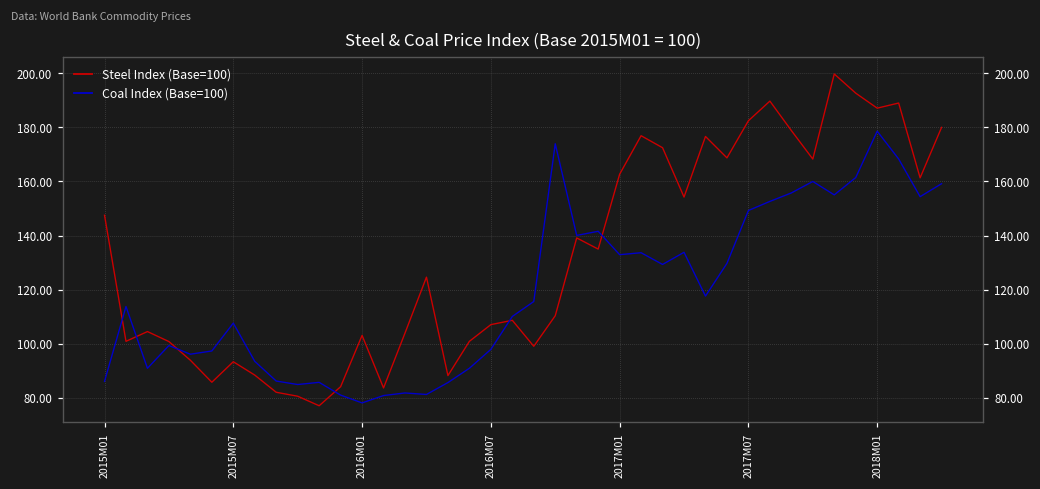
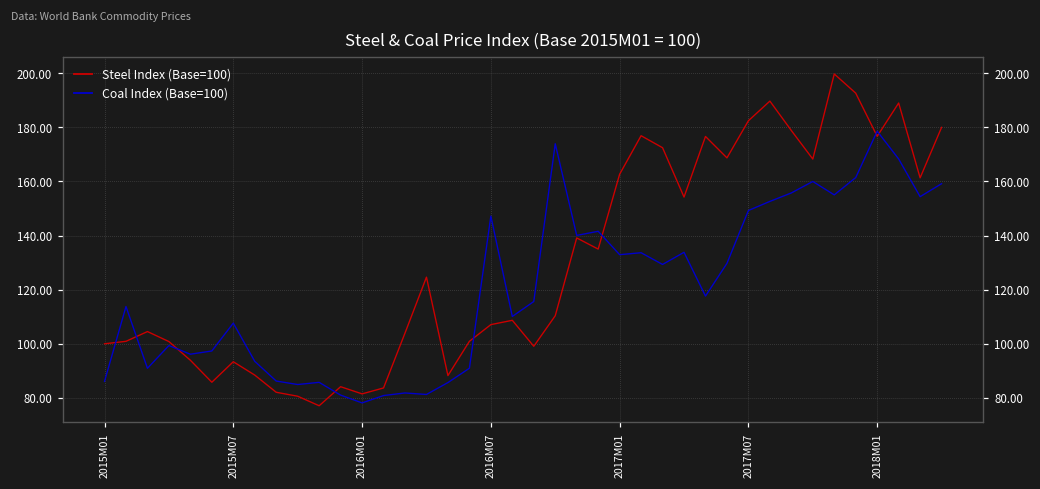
Steel Index (Base=100), 2015M01: 148 -> 100
Steel Index (Base=100), 2016M01: 103 -> 81
Coal Index (Base=100), 2016M07: 98 -> 147
Steel Index (Base=100), 2018M01: 187 -> 177
